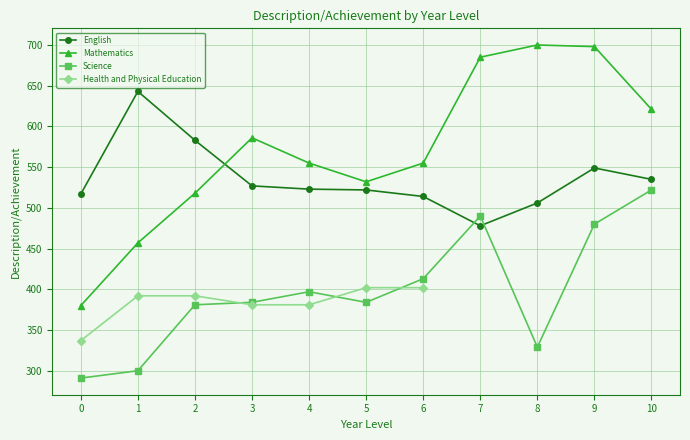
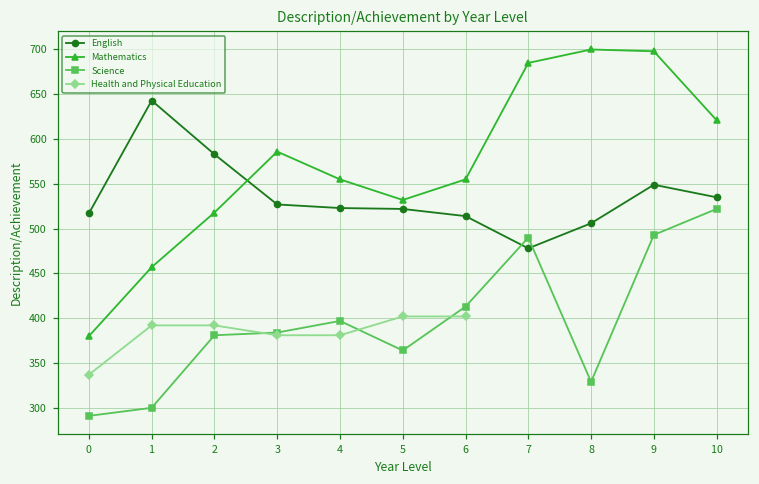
Science, 5: 380 -> 360
Science, 9: 480 -> 490
